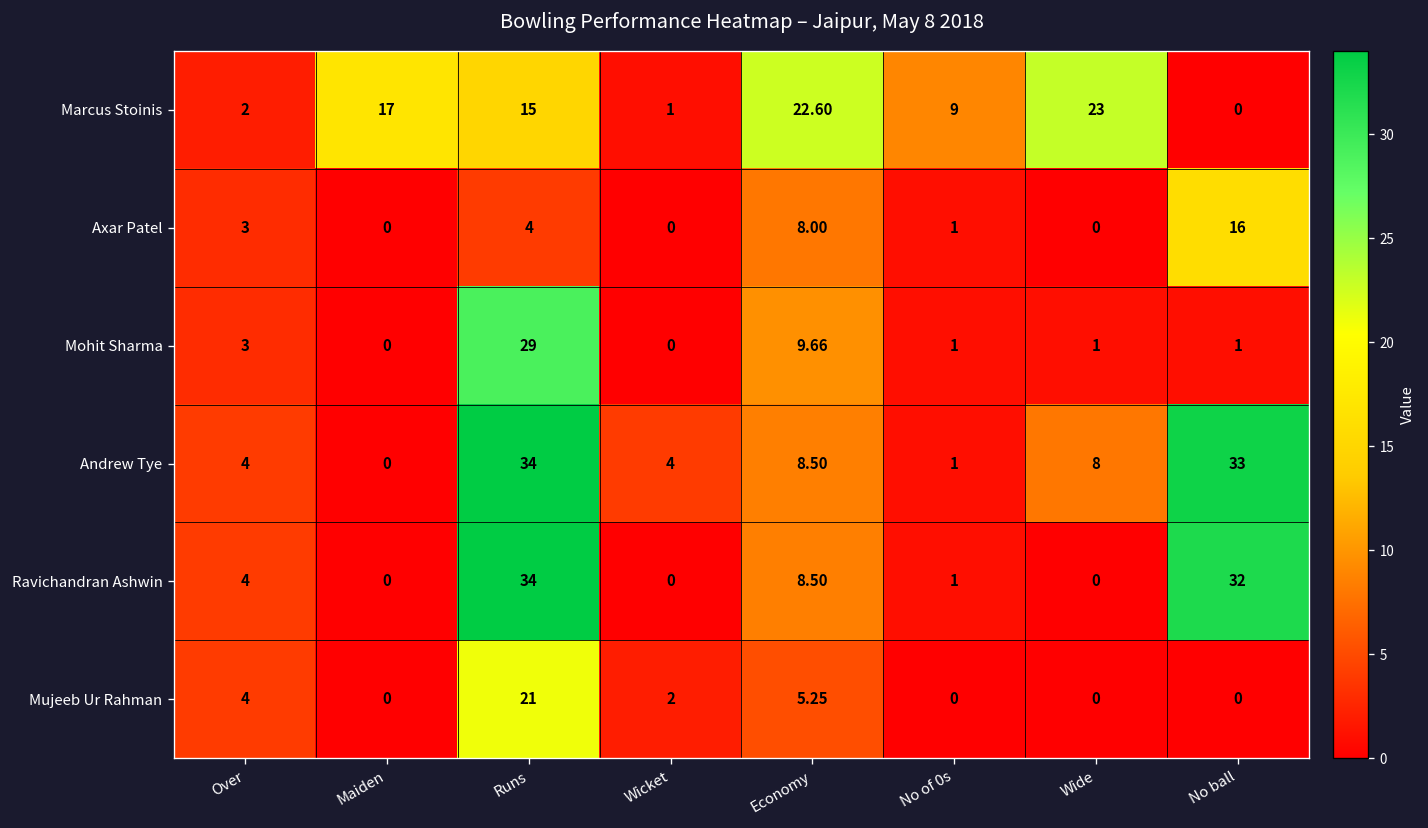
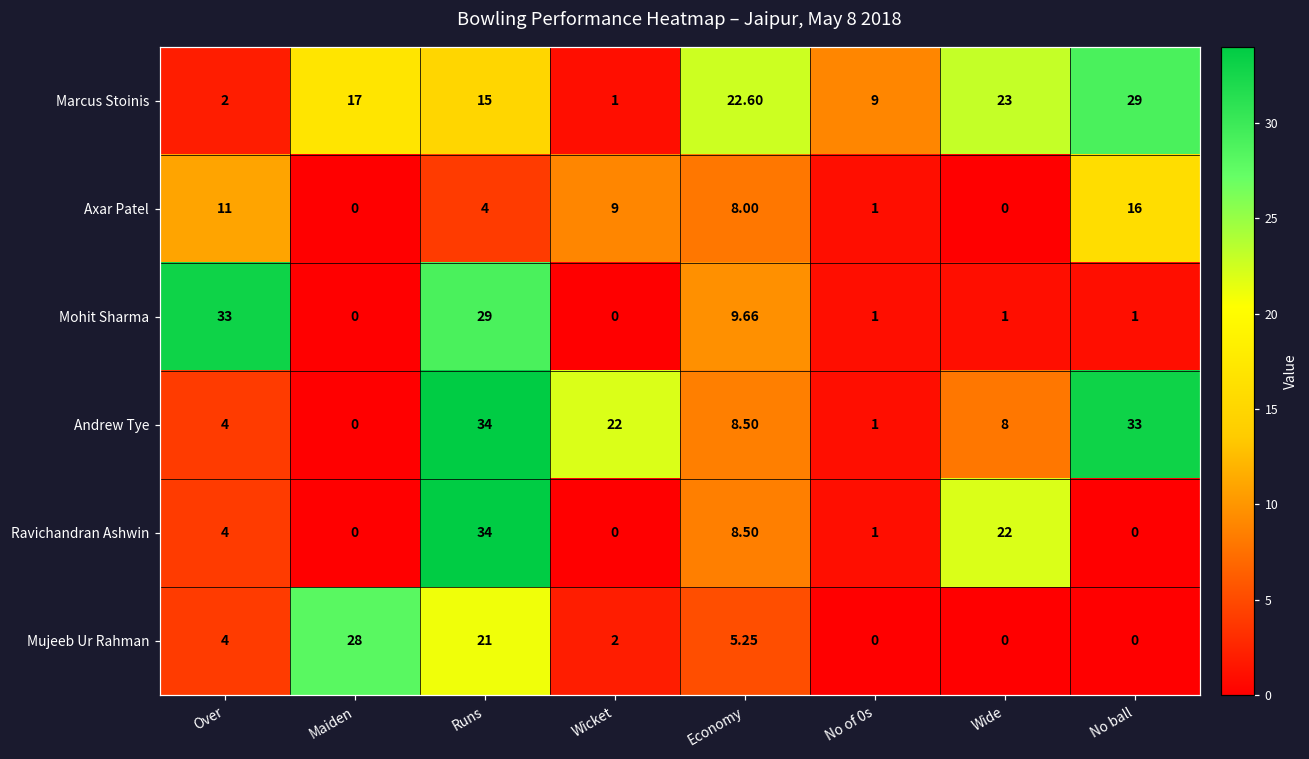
Marcus Stoinis, No ball: 0 -> 29
Axar Patel, Over: 3 -> 11
Axar Patel, Wicket: 0 -> 9
Mohit Sharma, Over: 3 -> 33
Andrew Tye, Wicket: 4 -> 22
Ravichandran Ashwin, Wide: 0 -> 22
Ravichandran Ashwin, No ball: 32 -> 0
Mujeeb Ur Rahman, Maiden: 0 -> 28
